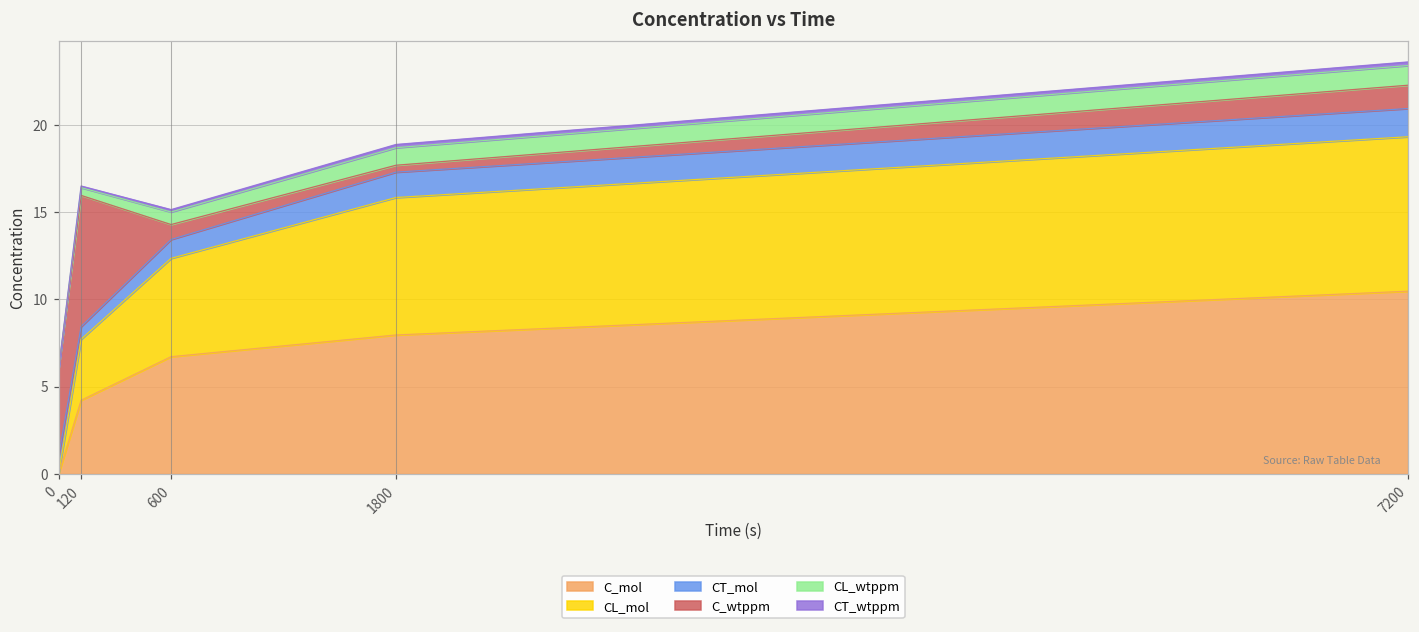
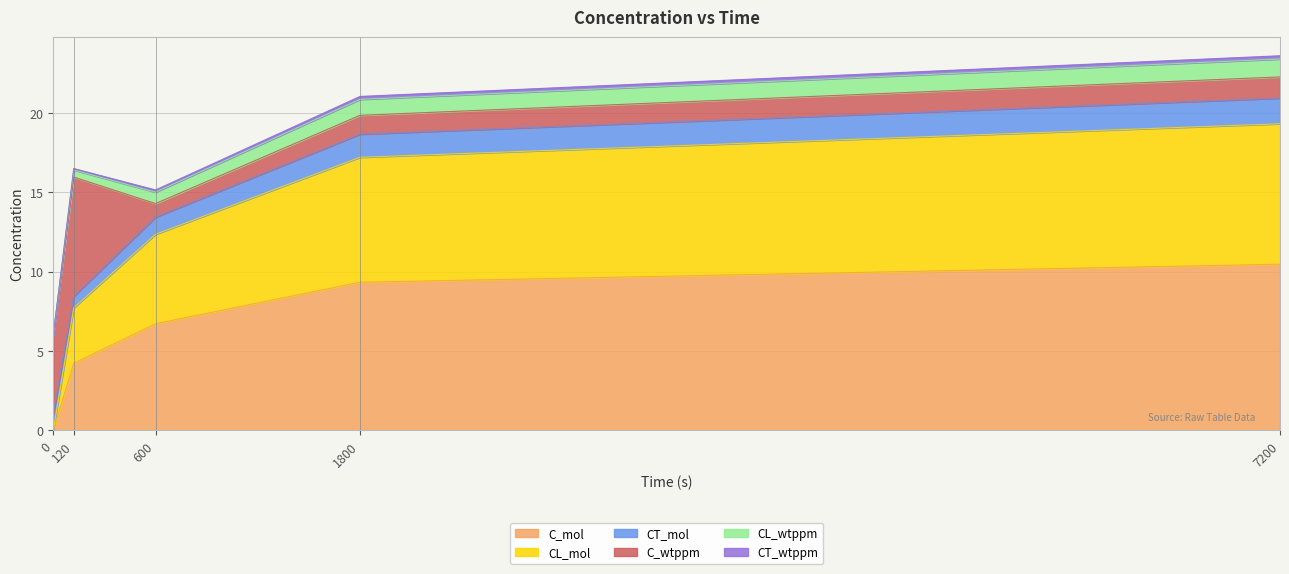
C_mol, 1800: 8.0 -> 9.3
C_wtppm, 1800: 0.4 -> 1.2
